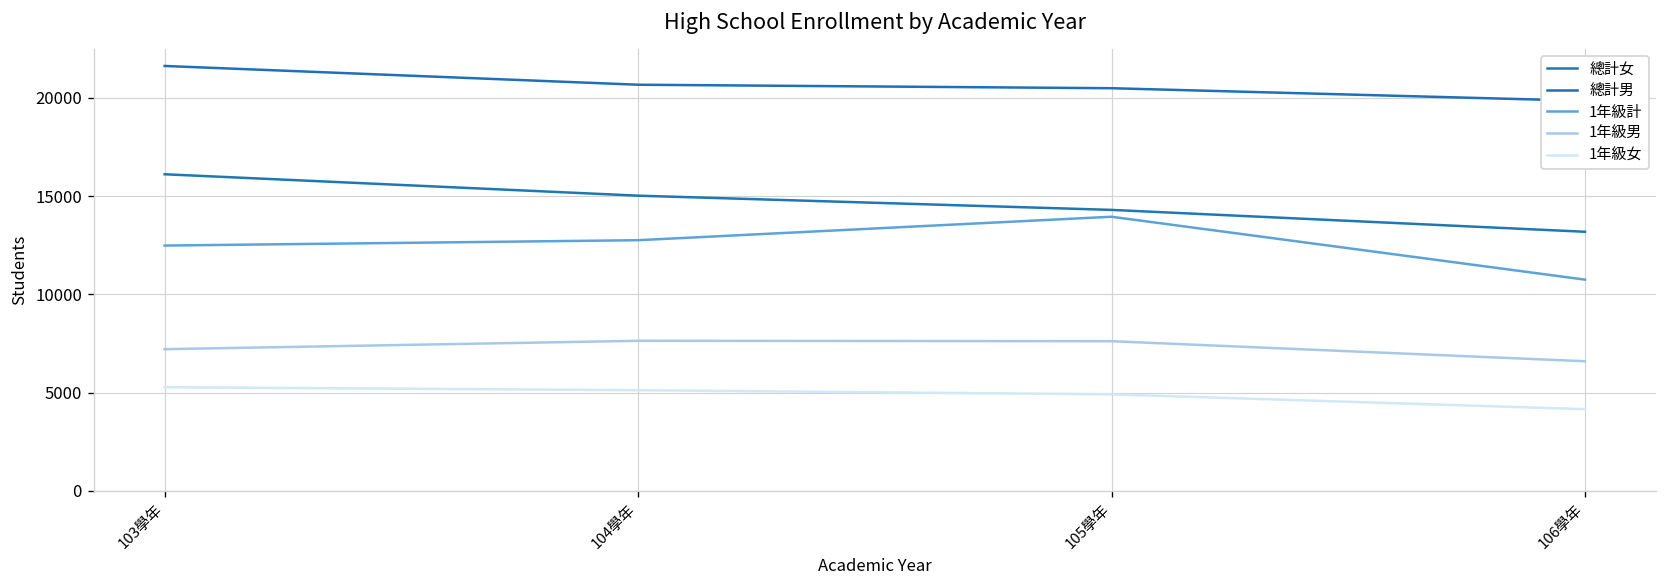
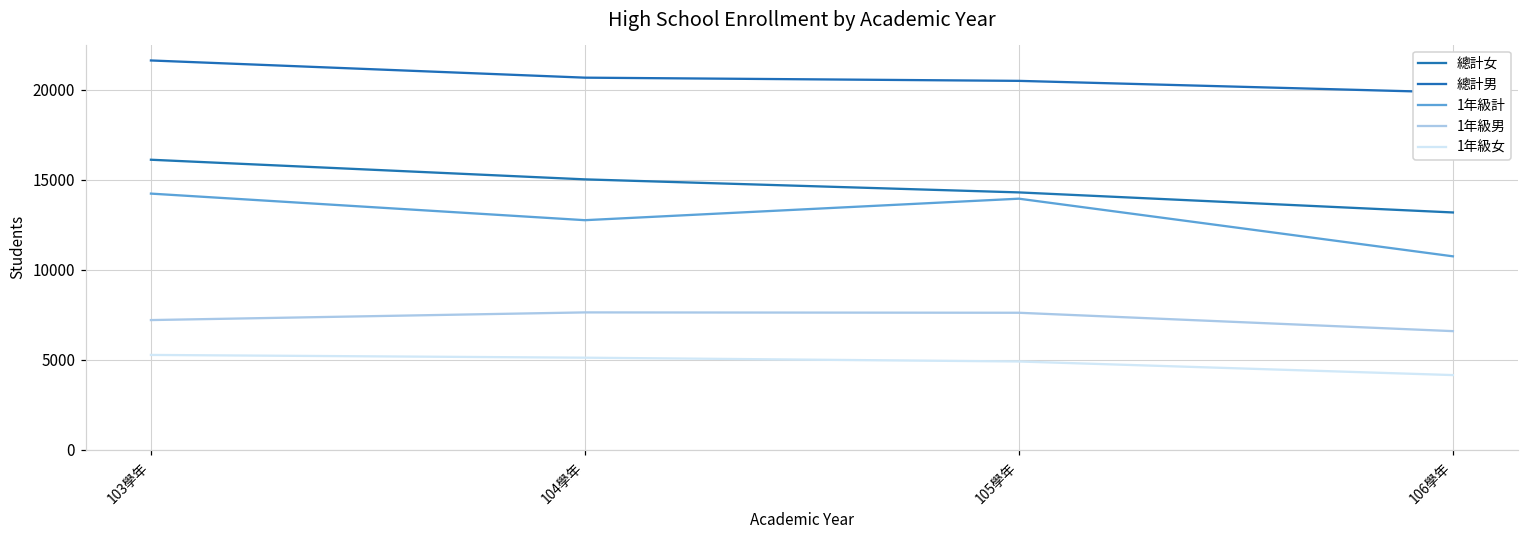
1年級計, 103學年: 12500 -> 14200
